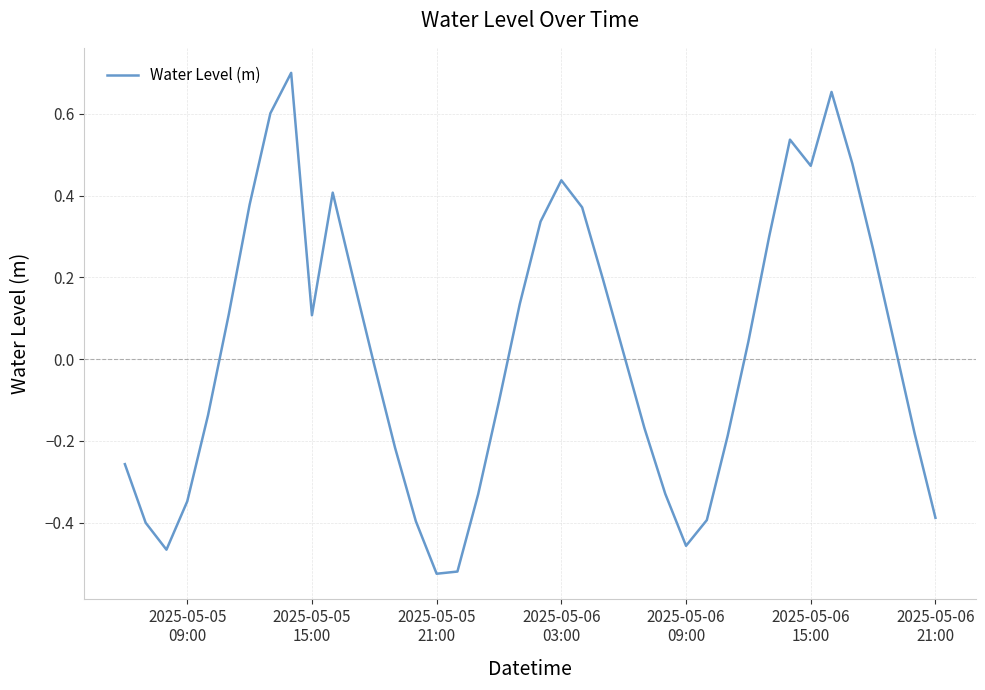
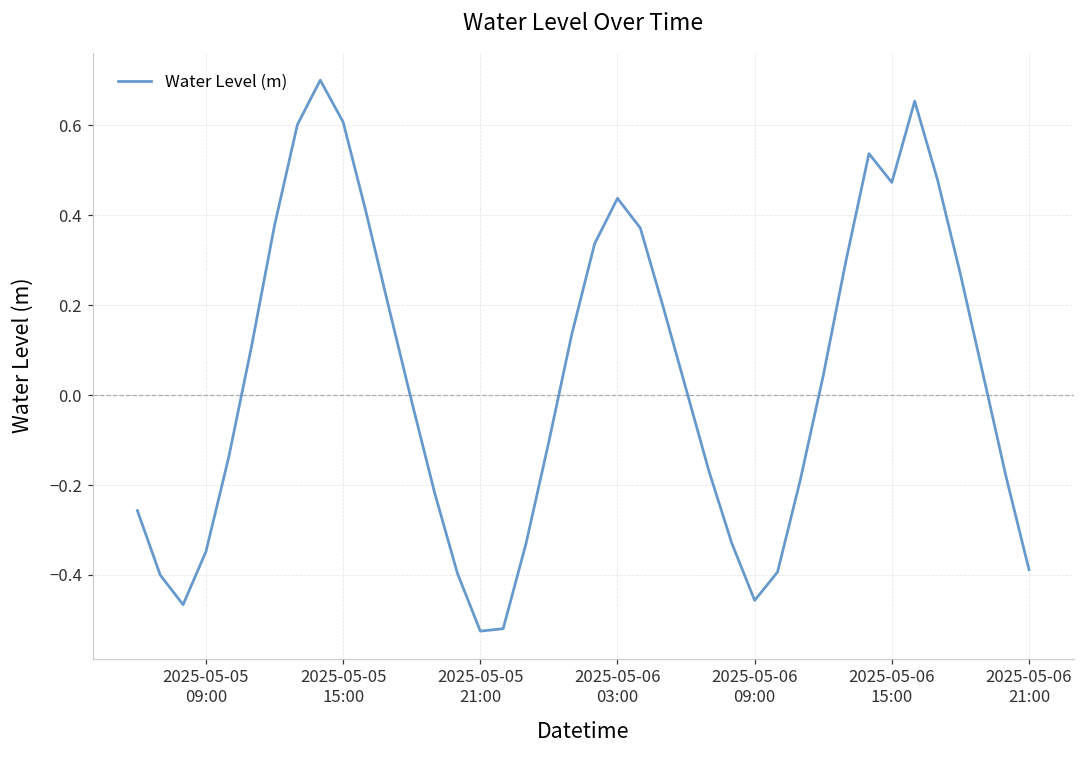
2025-05-05 15:00: 0.11 -> 0.61
